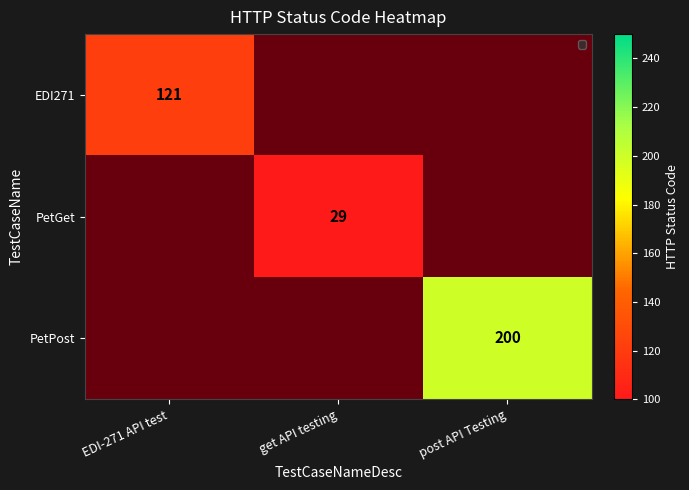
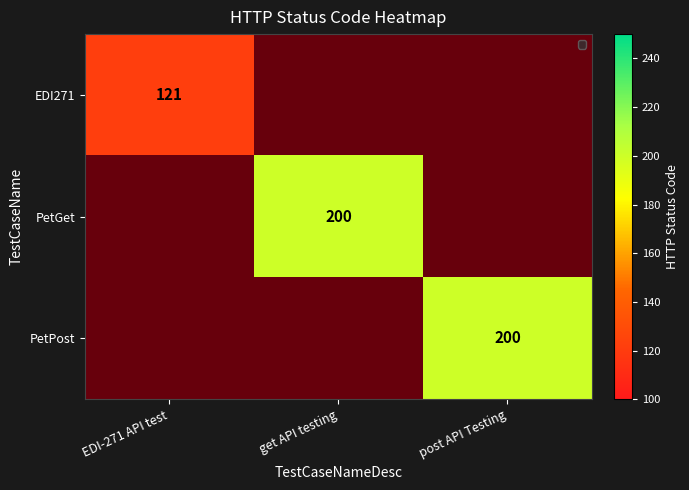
PetGet, get API testing: 29 -> 200
